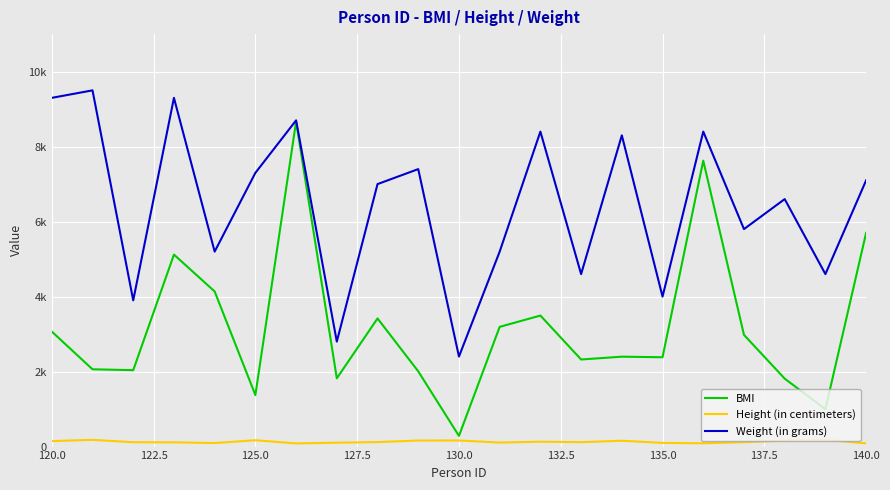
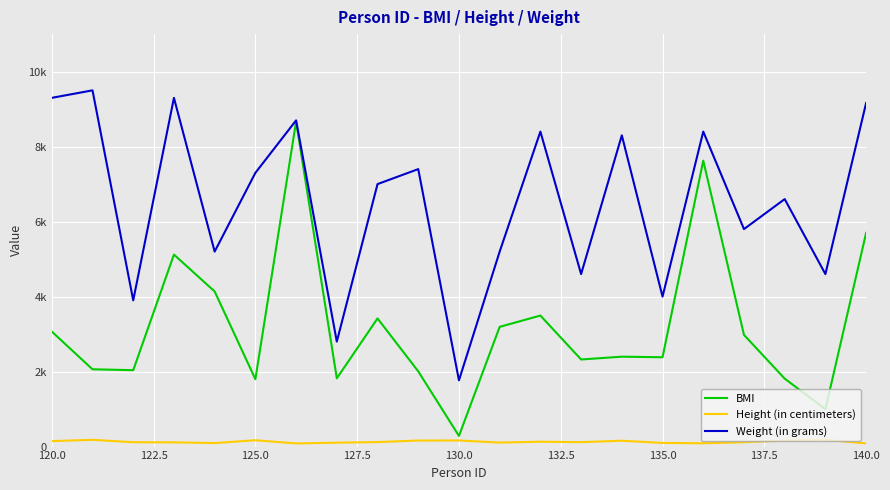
BMI, 125.0: 1400 -> 1800
Weight (in grams), 130.0: 2400 -> 1800
Weight (in grams), 140.0: 7100 -> 9200
